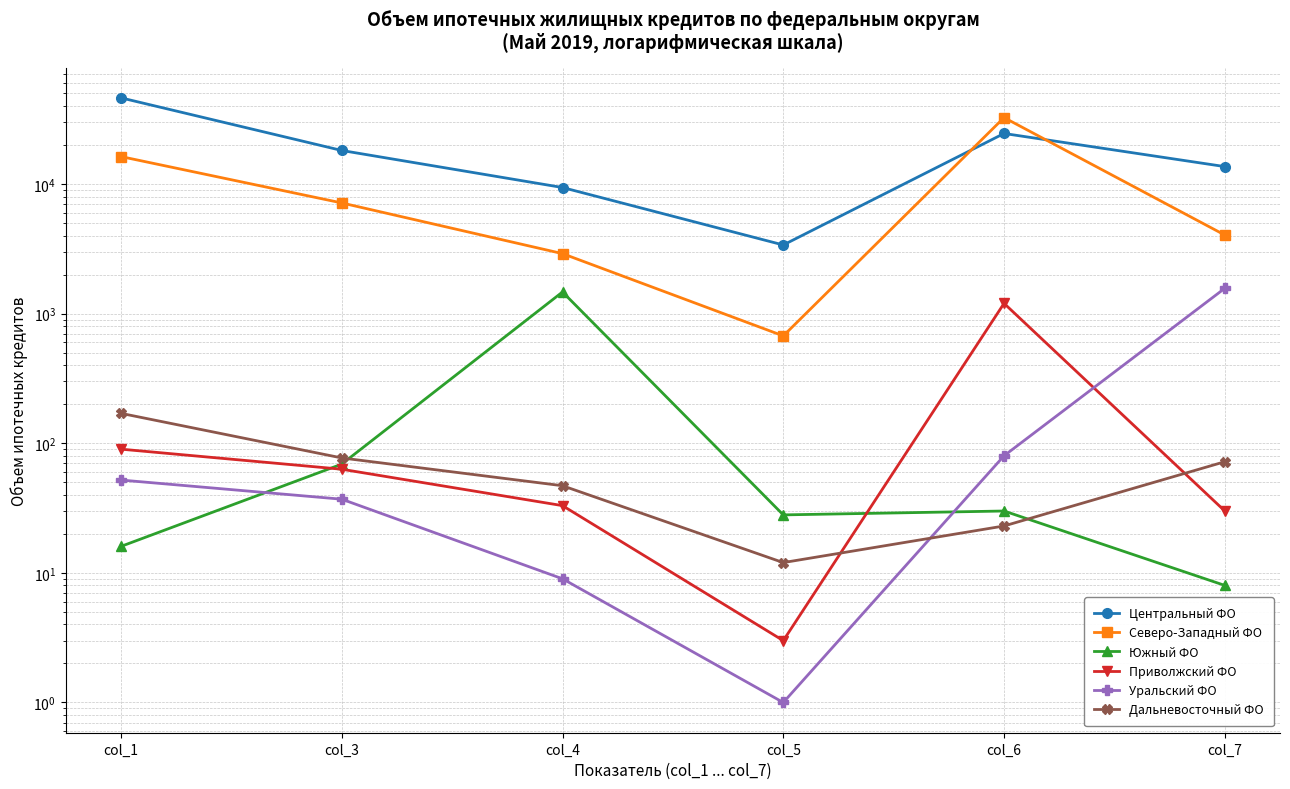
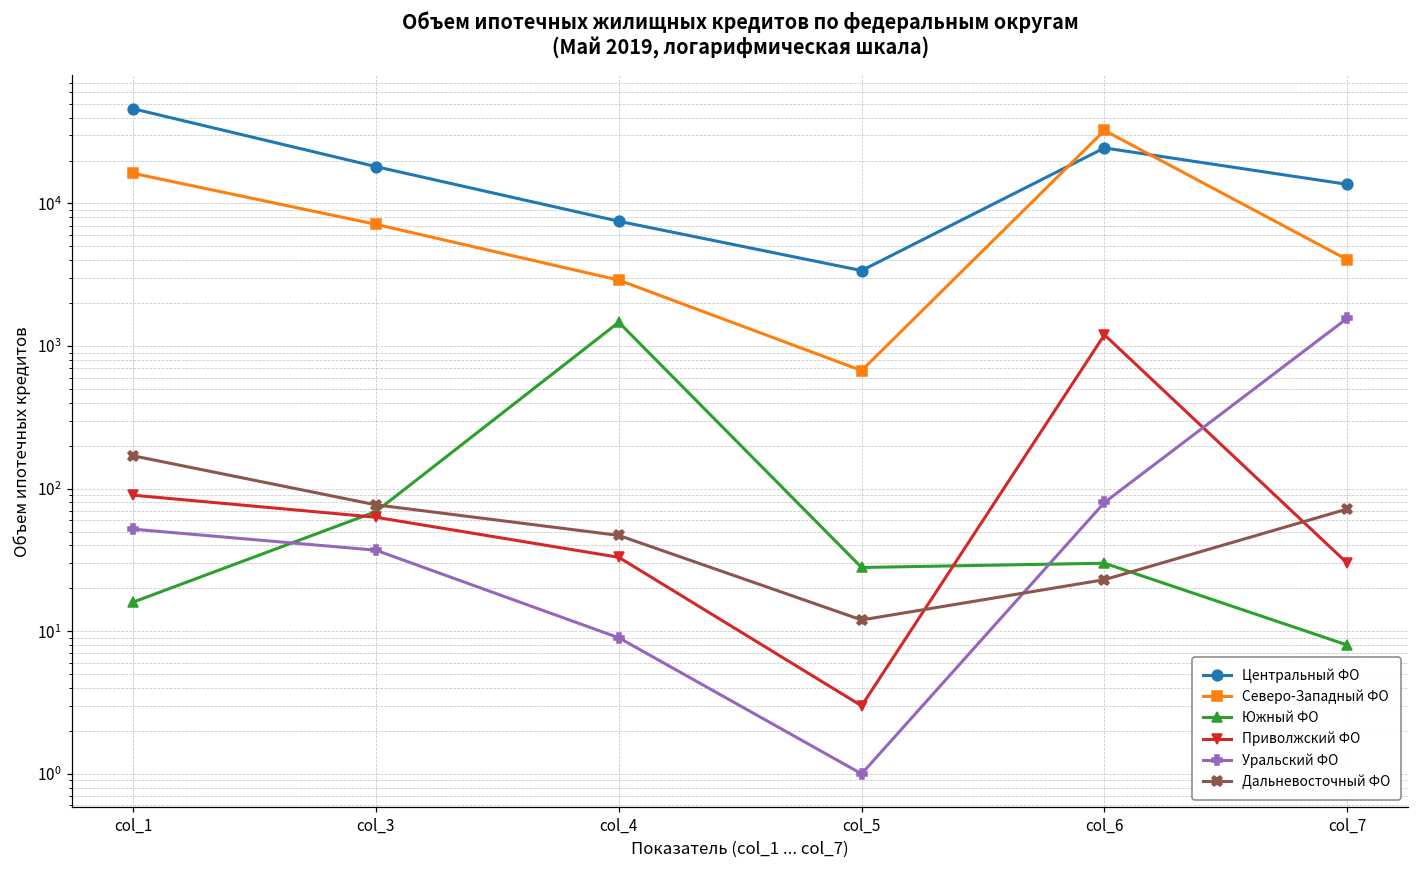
Центральный ФО, col_4: 9000 -> 8000
